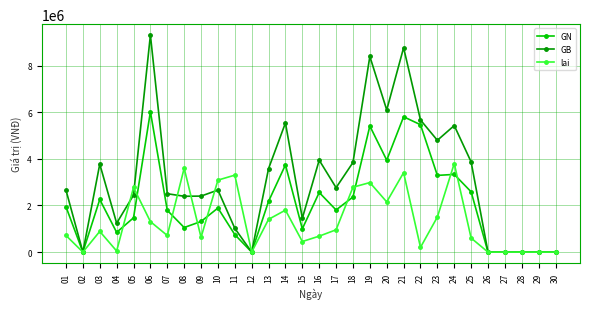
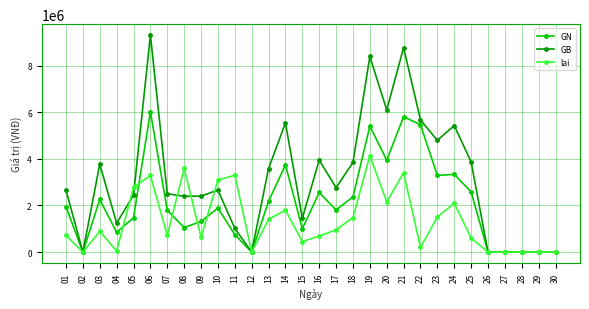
lai, 06: 1300000 -> 3300000
lai, 18: 2800000 -> 1500000
lai, 19: 3000000 -> 4100000
lai, 24: 3800000 -> 2100000
